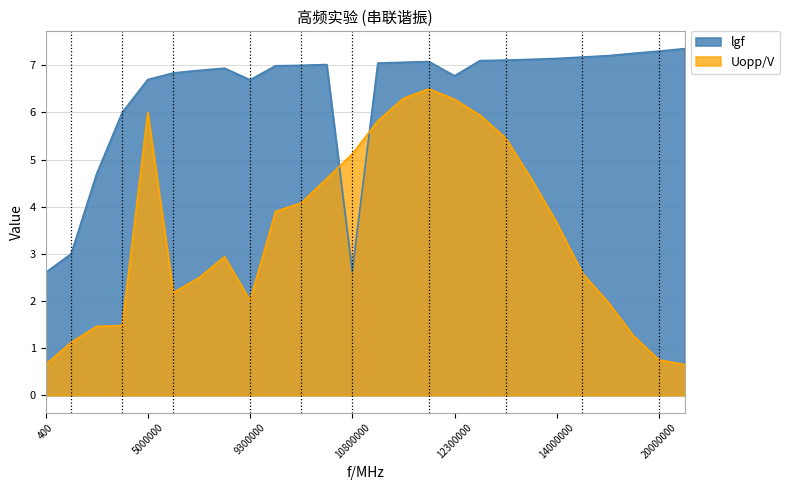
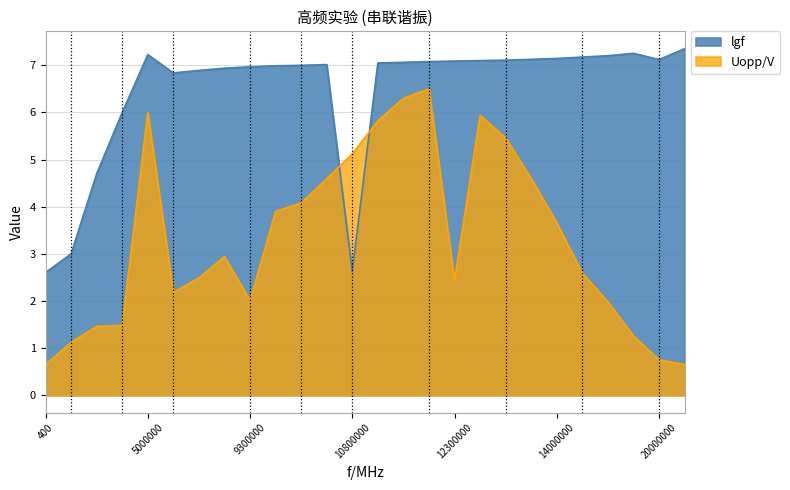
lgf, 5000000: 6.7 -> 7.2
lgf, 9300000: 6.7 -> 7.0
lgf, 12300000: 6.8 -> 7.1
Uopp/V, 12300000: 6.3 -> 2.4
lgf, 20000000: 7.3 -> 7.1
